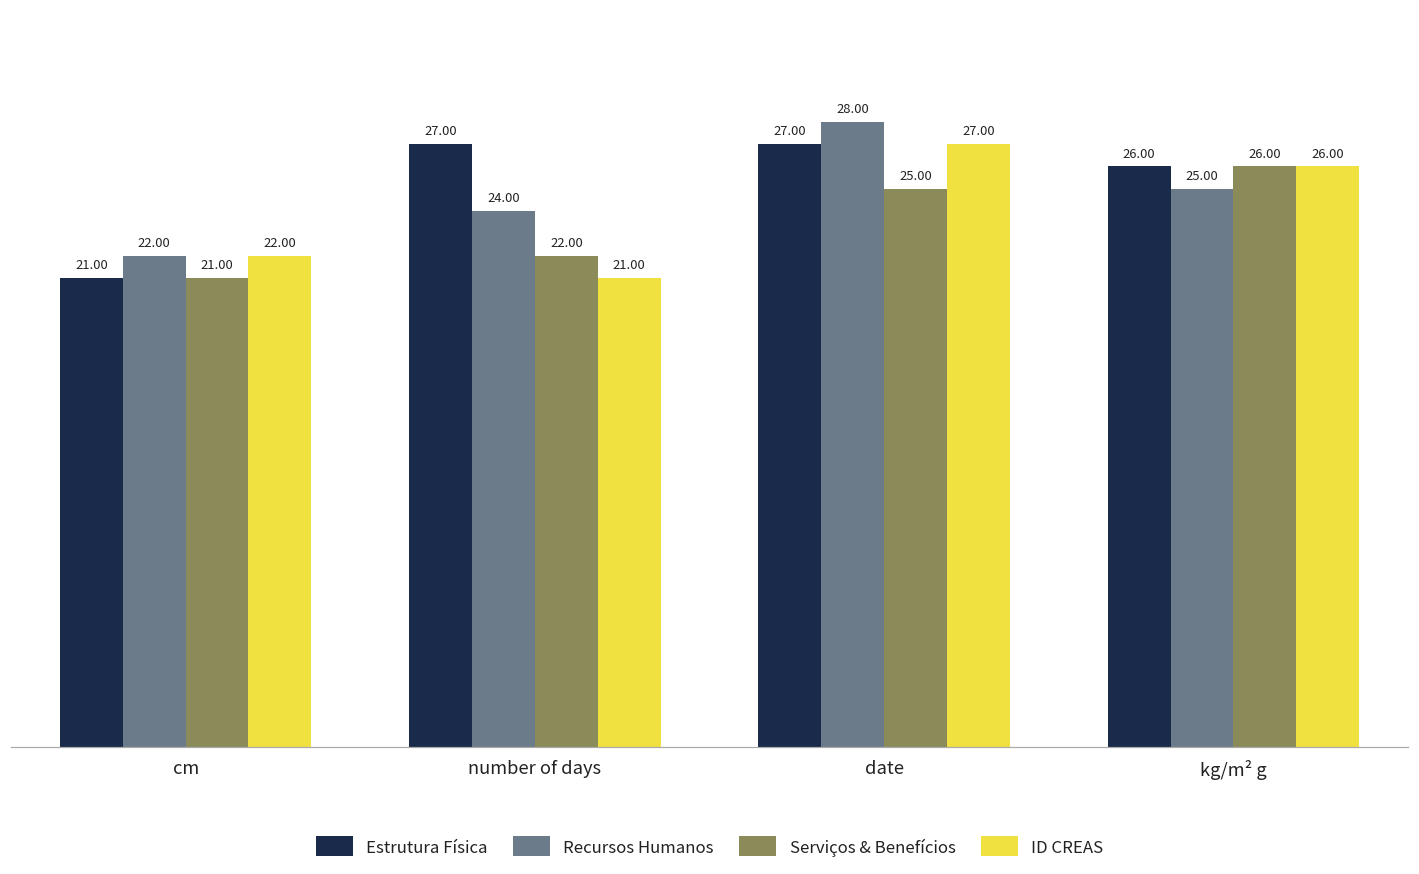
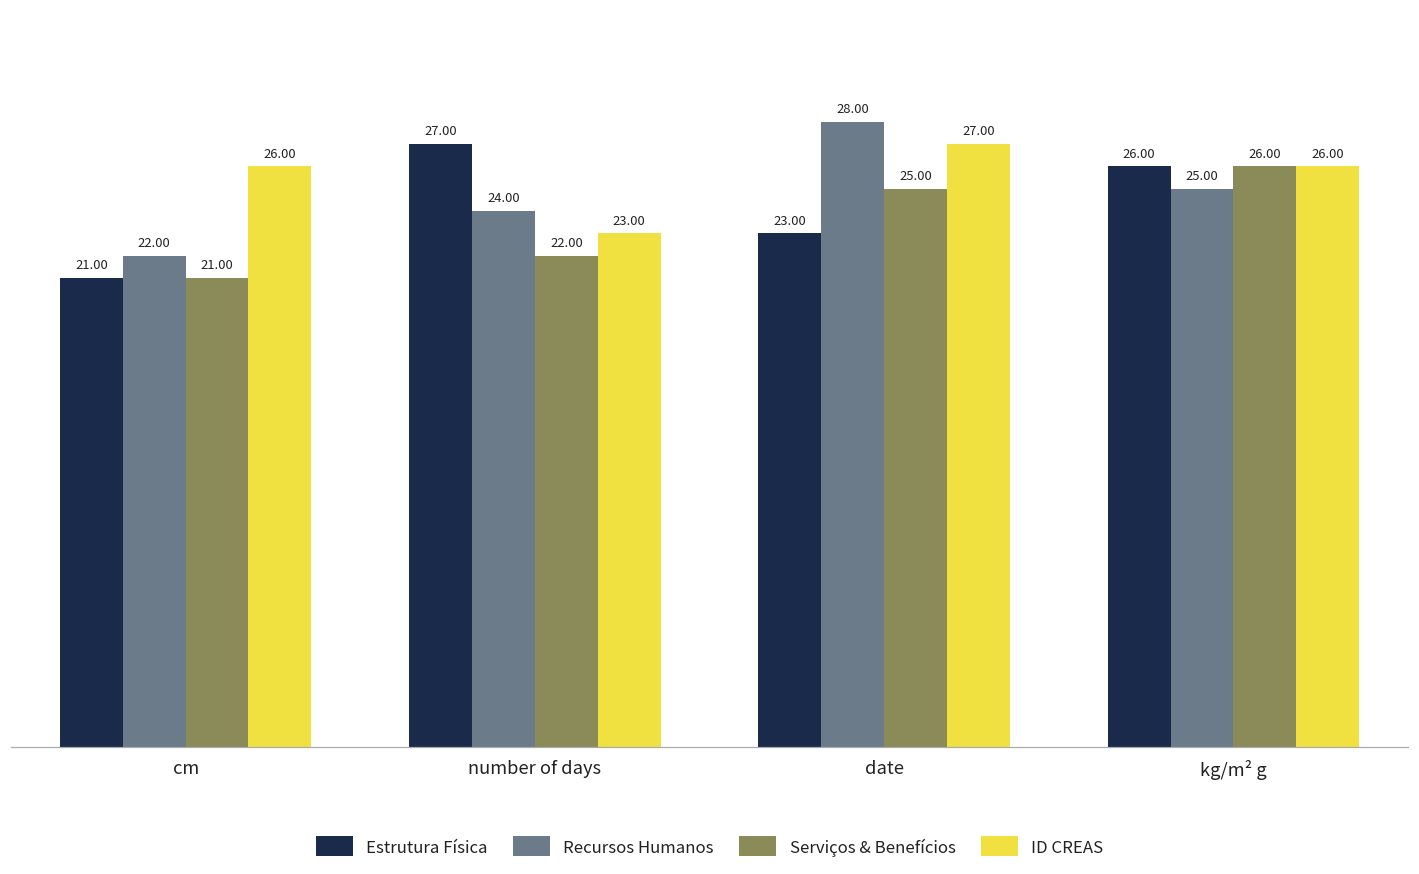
ID CREAS, cm: 22.00 -> 26.00
ID CREAS, number of days: 21.00 -> 23.00
Estrutura Física, date: 27.00 -> 23.00
